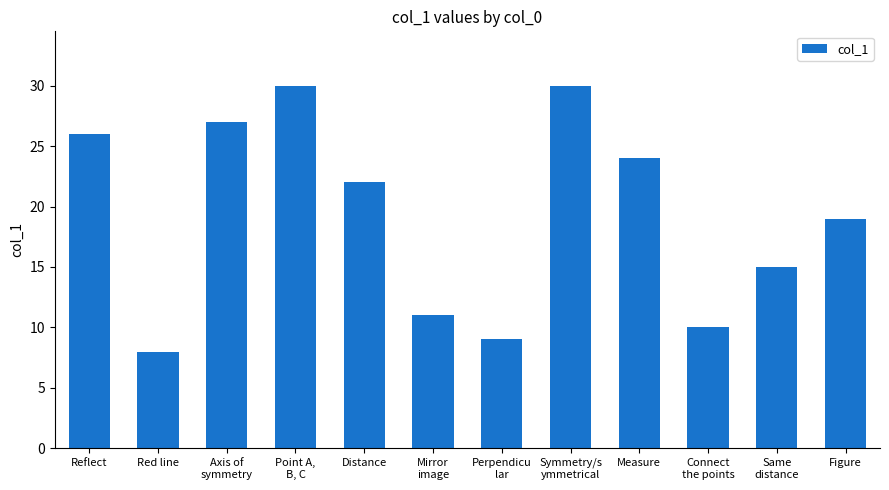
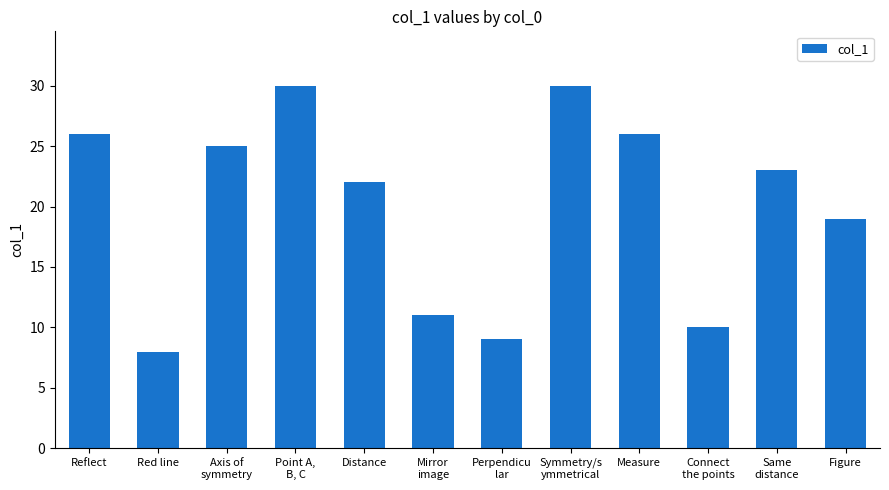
Axis of symmetry: 27 -> 25
Measure: 24 -> 26
Same distance: 15 -> 23
